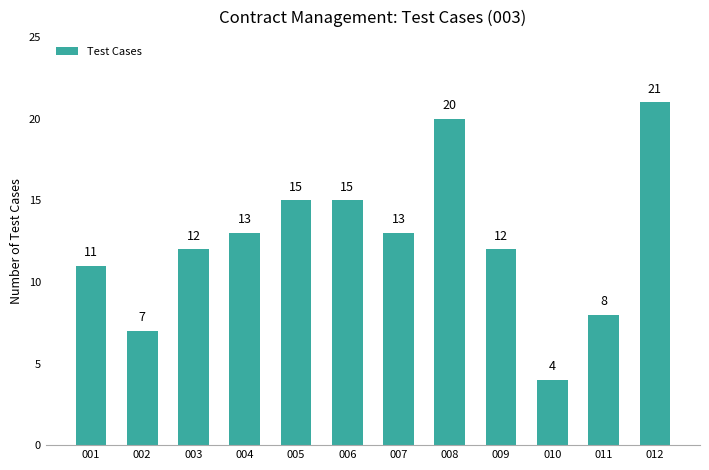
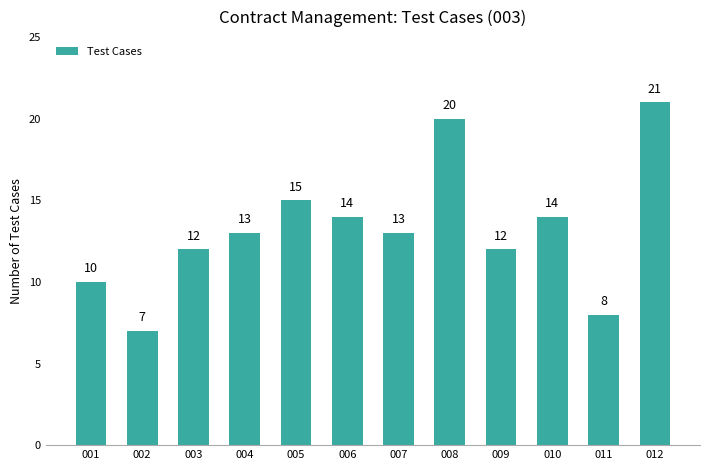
001: 11 -> 10
006: 15 -> 14
010: 4 -> 14
